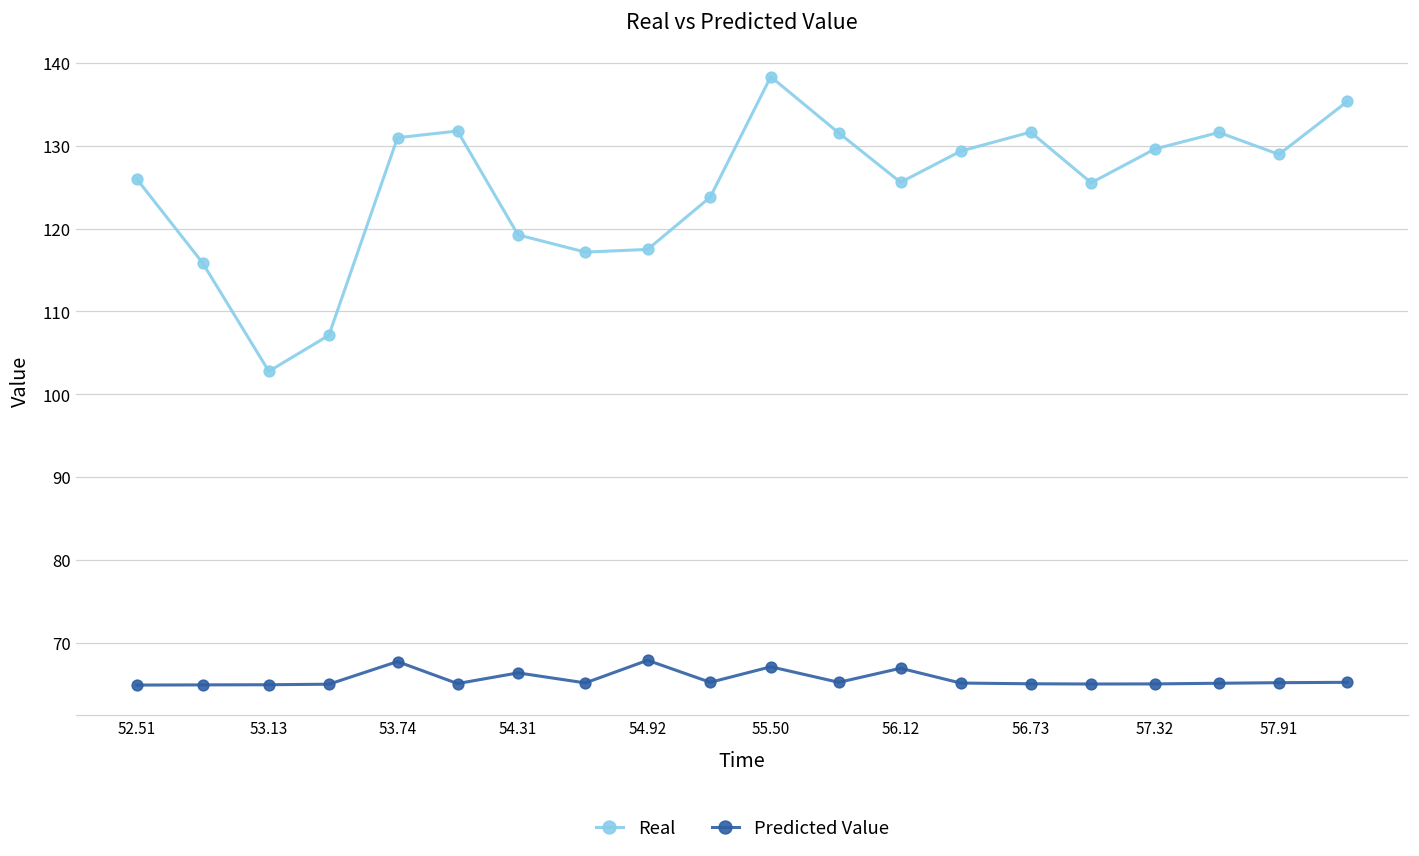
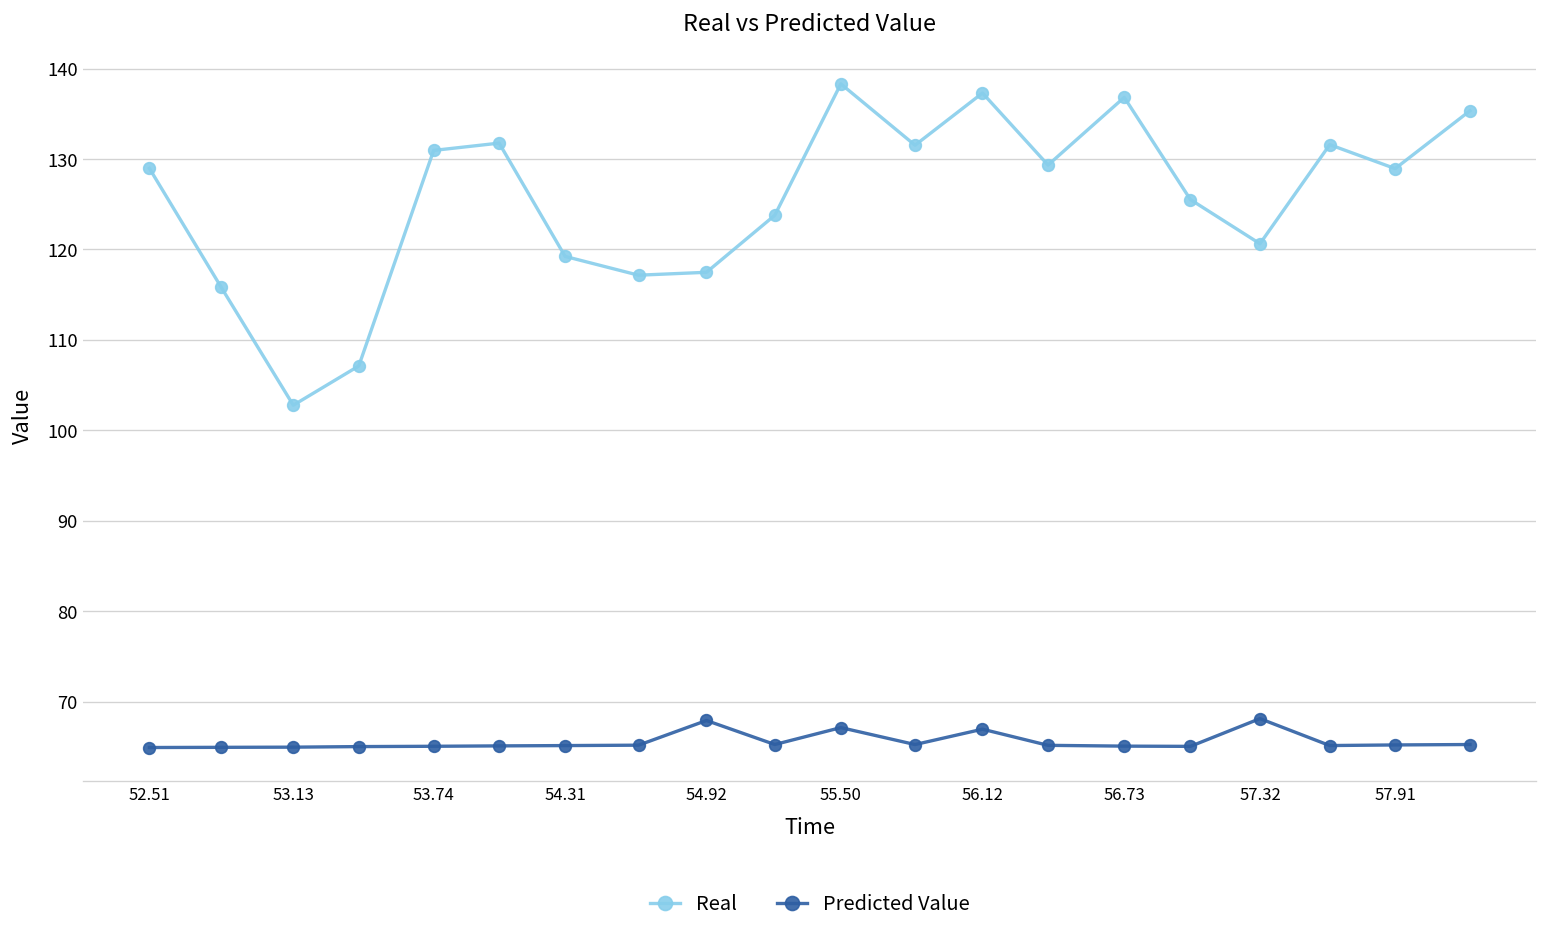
Real, 52.51: 126 -> 129
Predicted Value, 53.74: 68 -> 65
Predicted Value, 54.31: 66 -> 65
Real, 56.12: 126 -> 137
Real, 56.73: 132 -> 137
Real, 57.32: 130 -> 121
Predicted Value, 57.32: 65 -> 68
